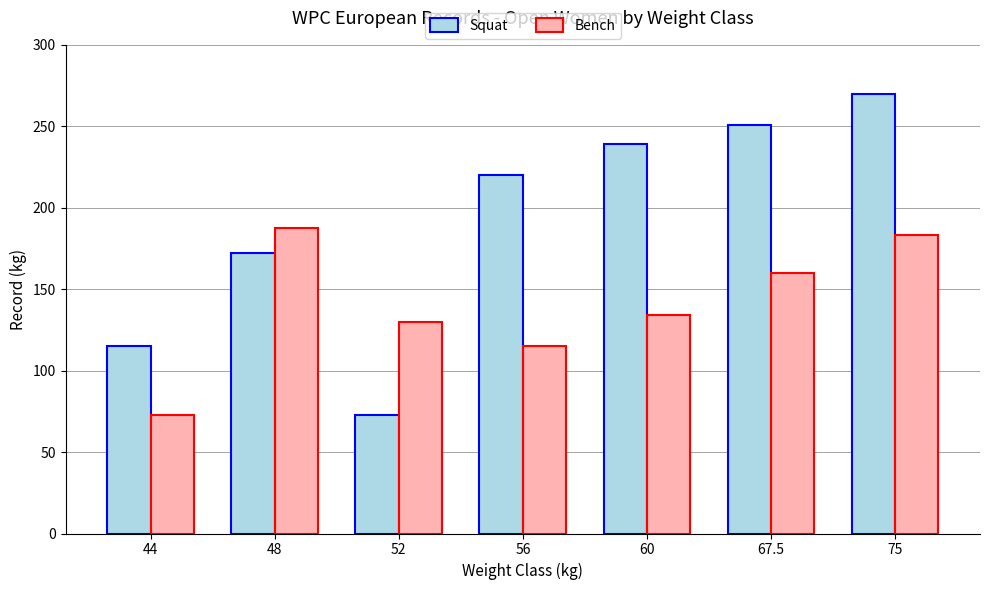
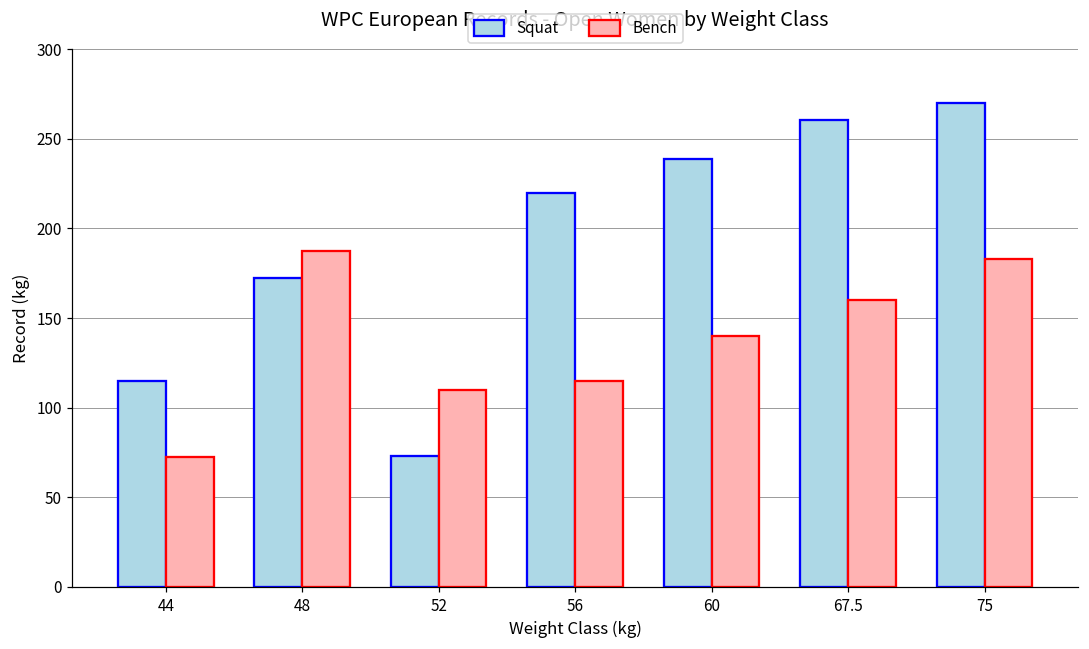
Bench, 52: 130 -> 110
Bench, 60: 134 -> 140
Squat, 67.5: 251 -> 261
